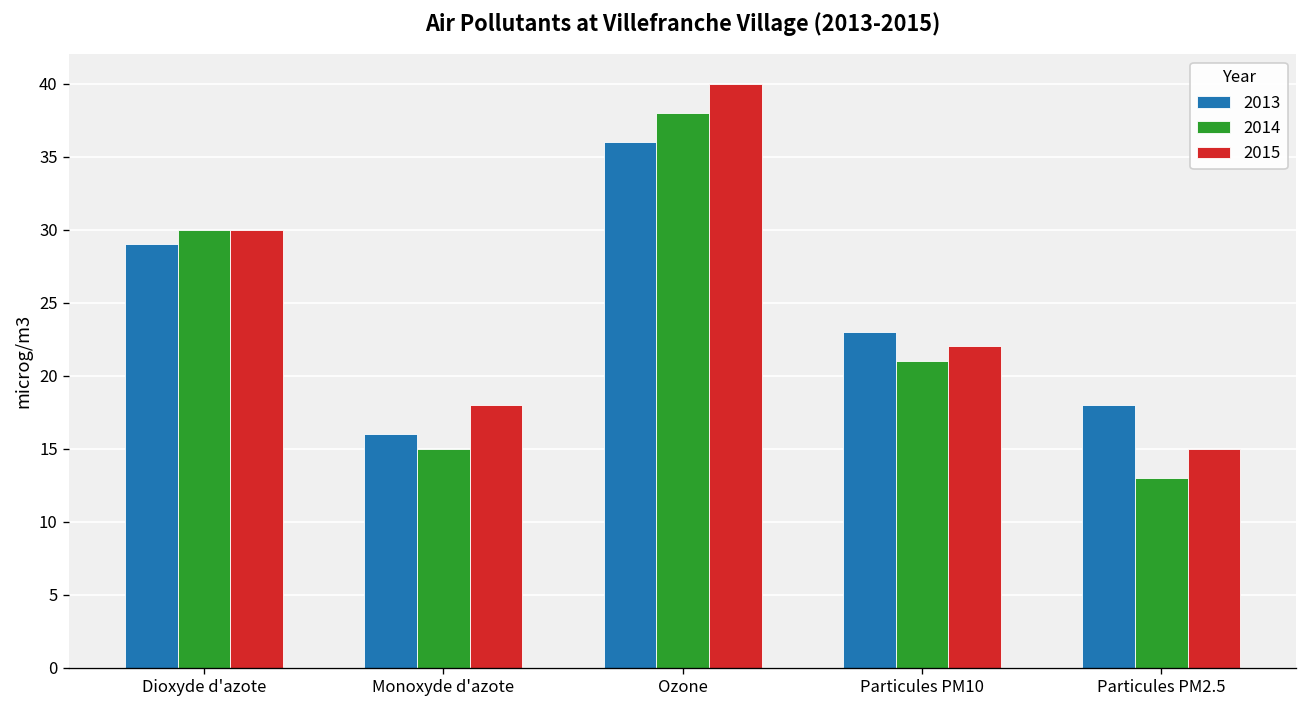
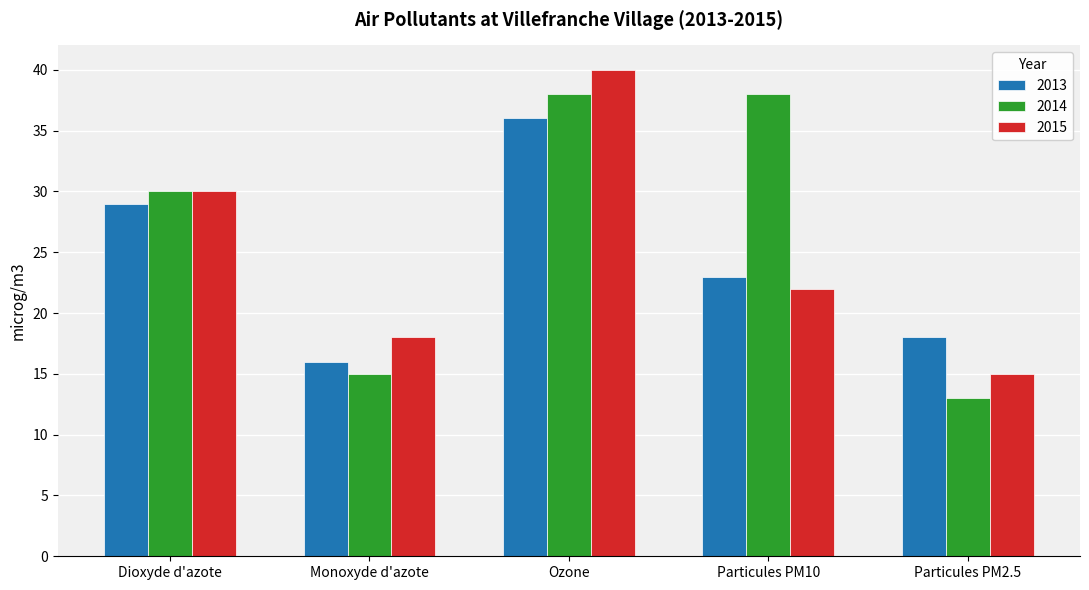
2014, Particules PM10: 21 -> 38
